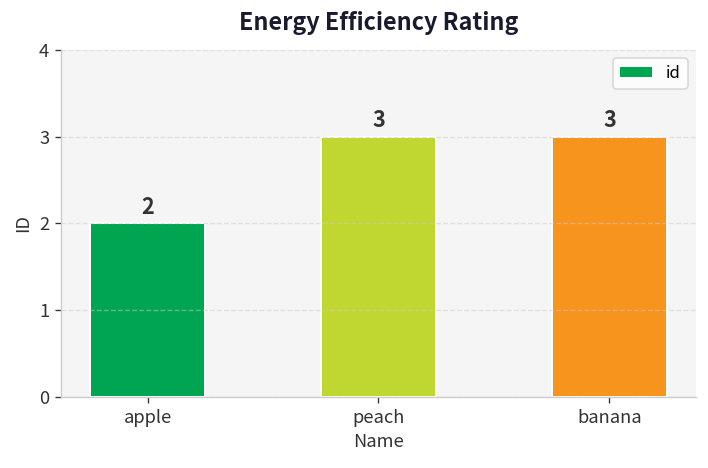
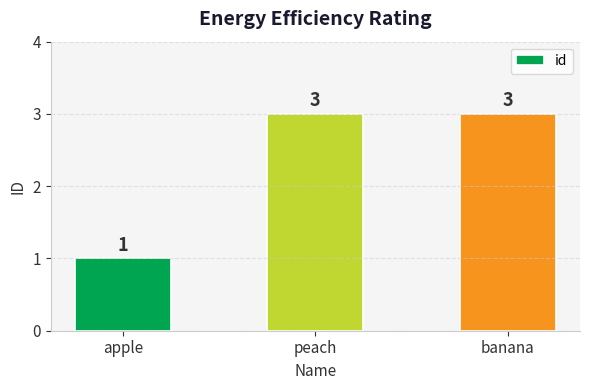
apple: 2 -> 1
